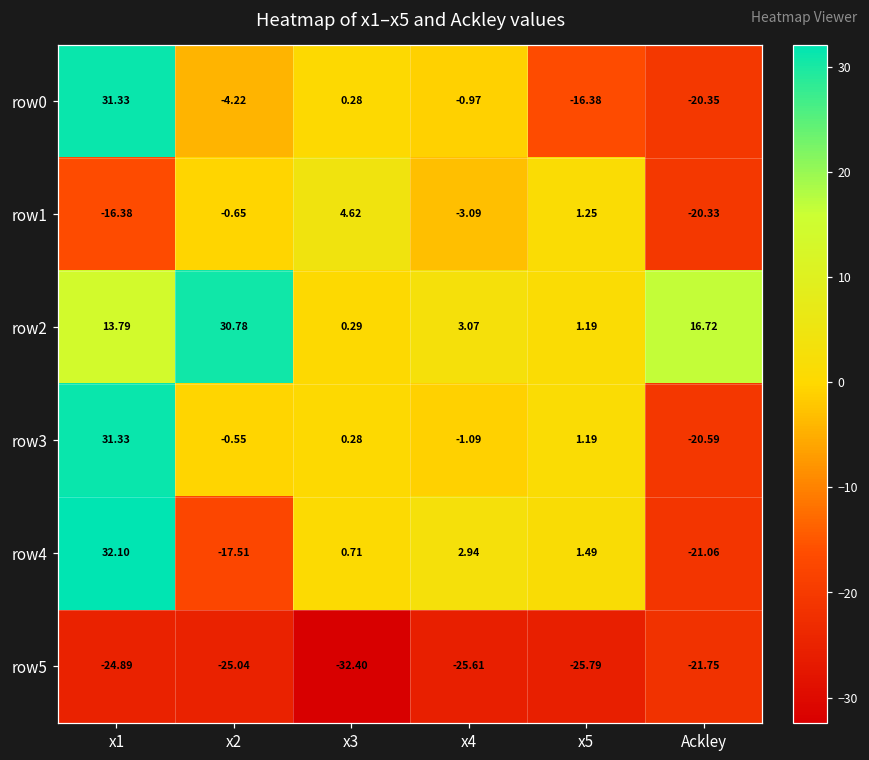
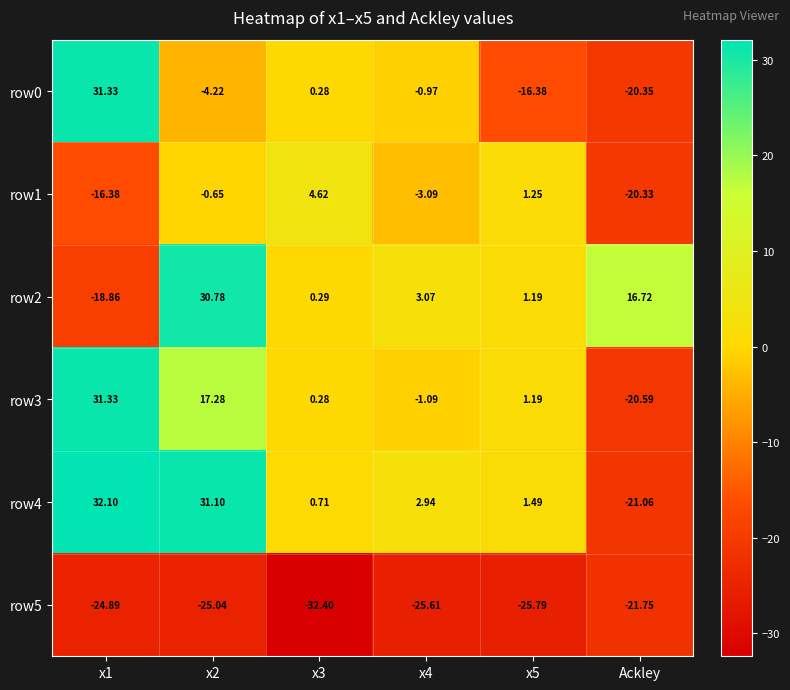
row2, x1: 13.79 -> -18.86
row3, x2: -0.55 -> 17.28
row4, x2: -17.51 -> 31.10
